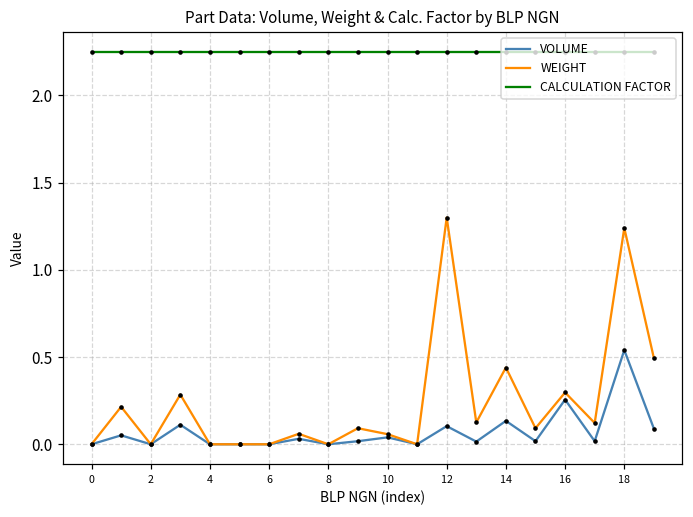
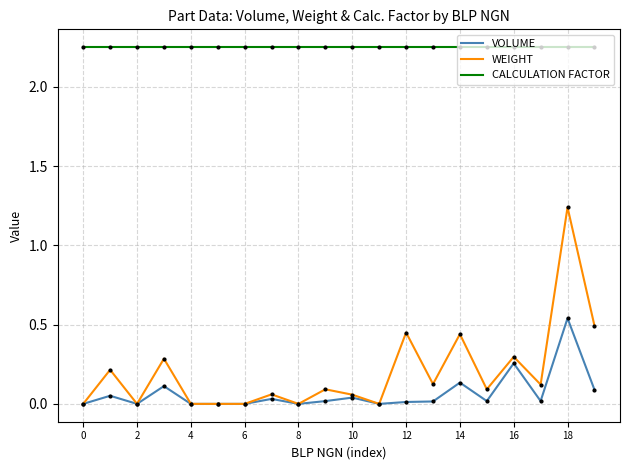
VOLUME, 12: 0.10 -> 0.01
WEIGHT, 12: 1.30 -> 0.45
